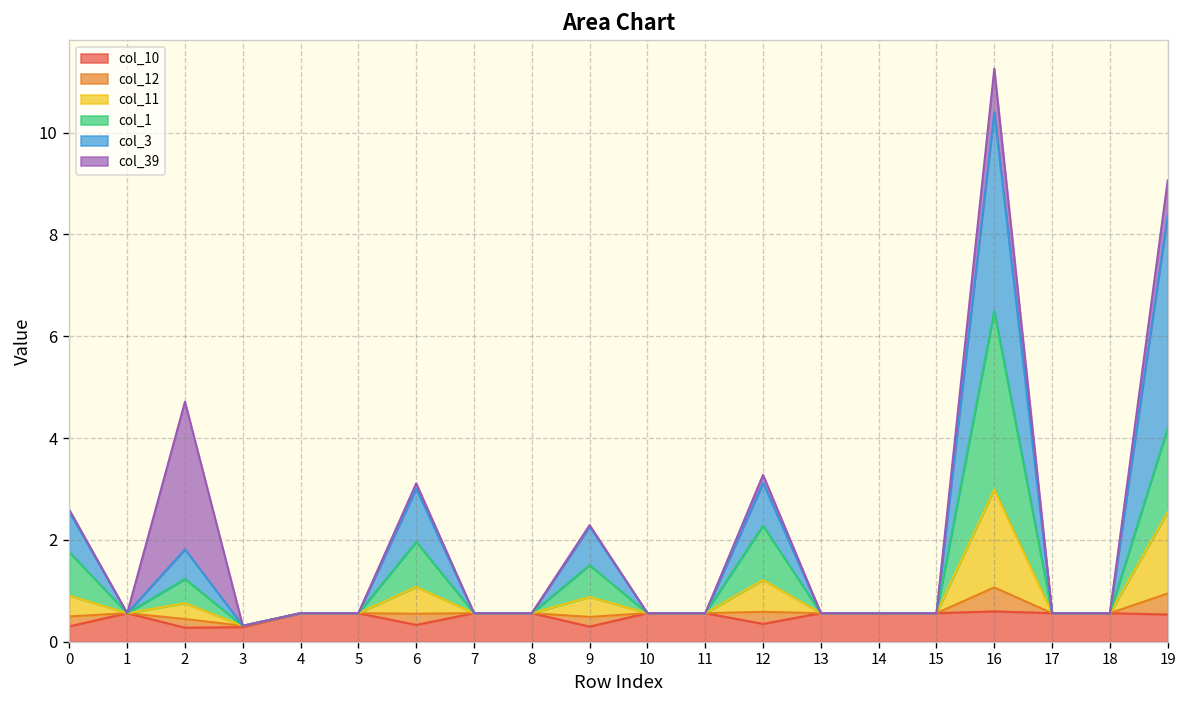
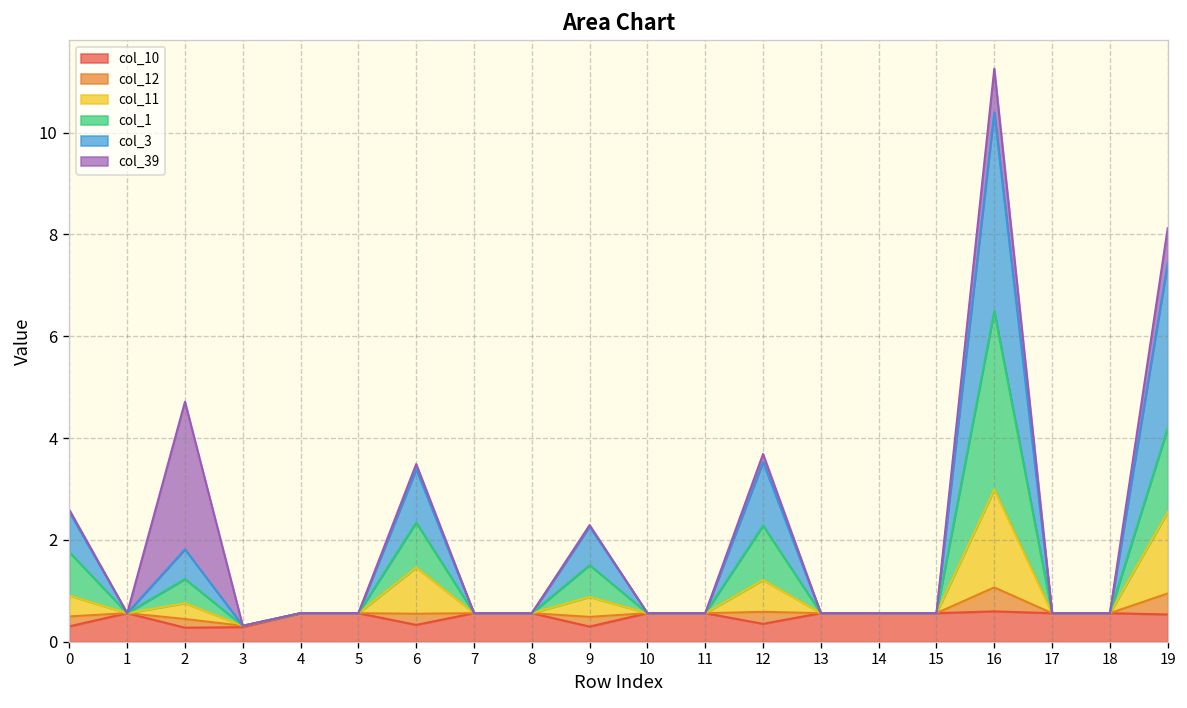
col_11, 6: 0.5 -> 0.9
col_3, 12: 0.8 -> 1.2
col_3, 19: 4.2 -> 3.2
